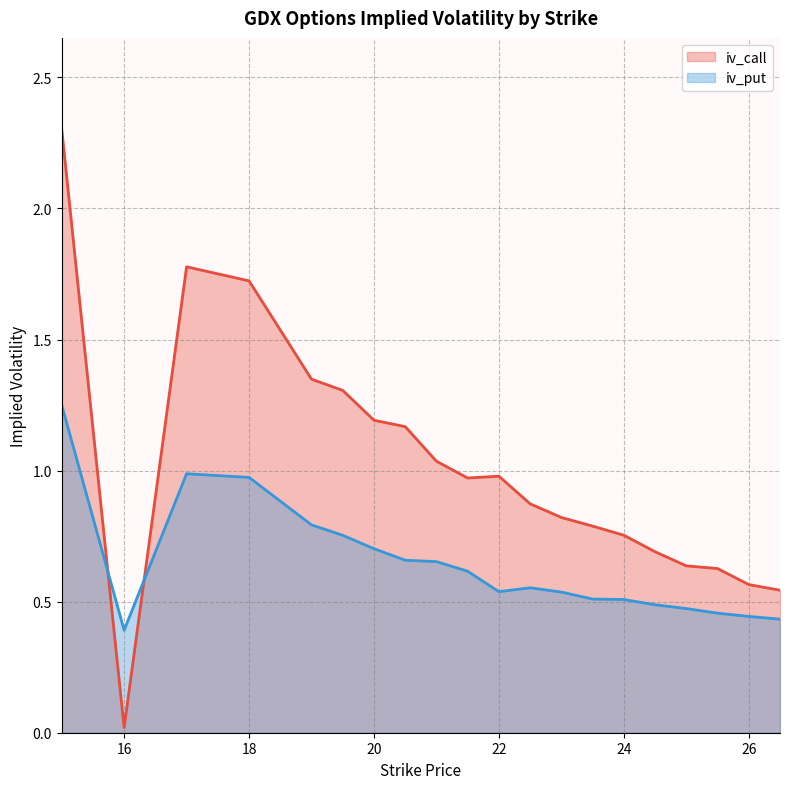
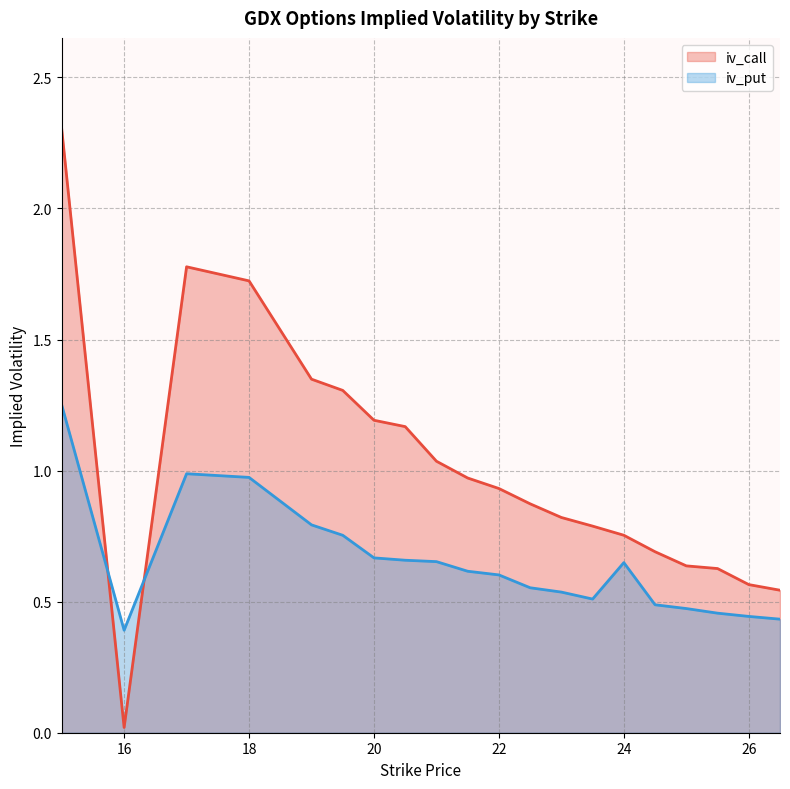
iv_put, 20: 0.70 -> 0.67
iv_call, 22: 0.98 -> 0.93
iv_put, 22: 0.54 -> 0.60
iv_put, 24: 0.51 -> 0.65
